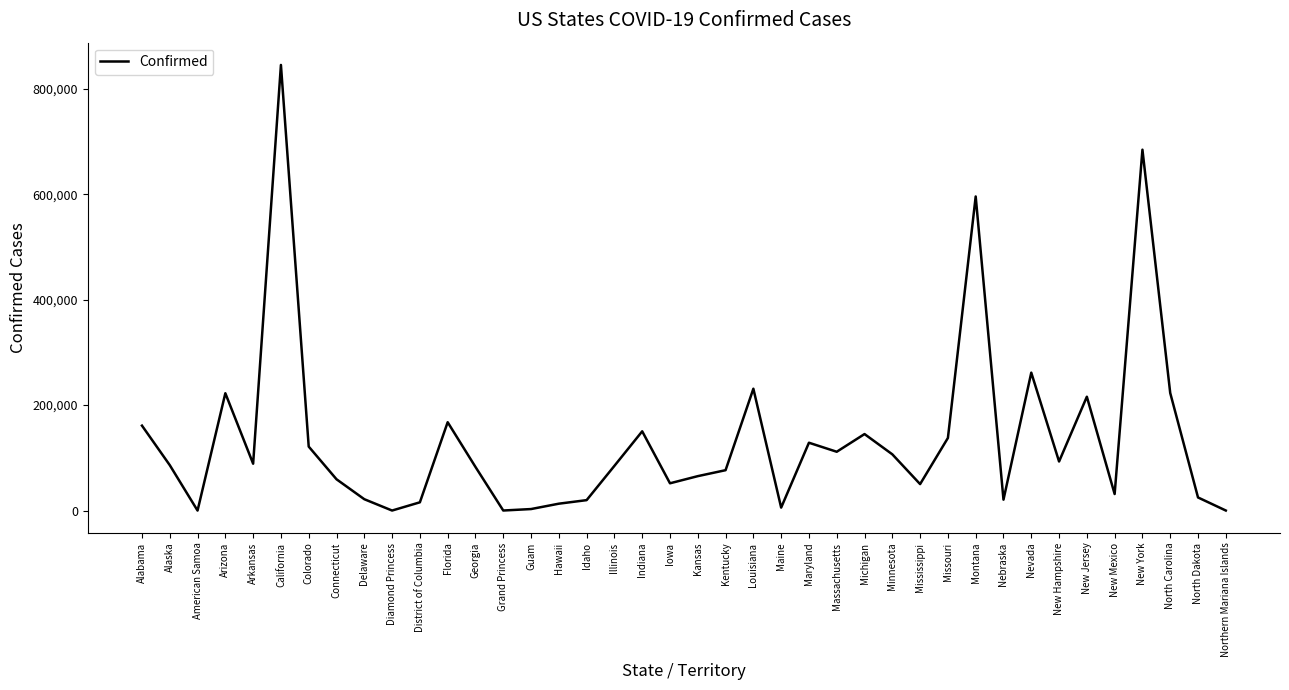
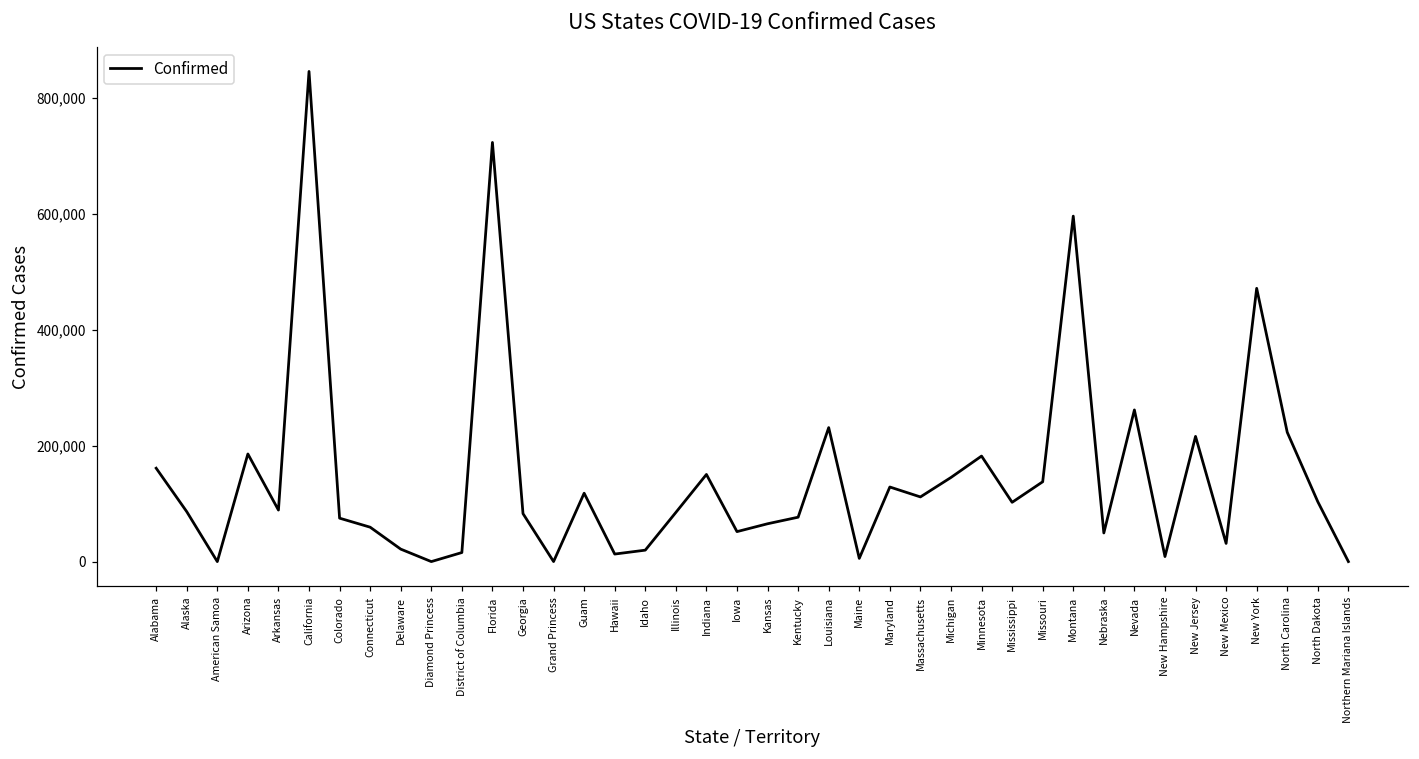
Arizona: 220,000 -> 190,000
Colorado: 120,000 -> 70,000
Florida: 170,000 -> 720,000
Guam: 0 -> 120,000
Minnesota: 110,000 -> 180,000
Mississippi: 50,000 -> 100,000
Nebraska: 20,000 -> 50,000
New Hampshire: 90,000 -> 10,000
New York: 680,000 -> 470,000
North Dakota: 20,000 -> 100,000
